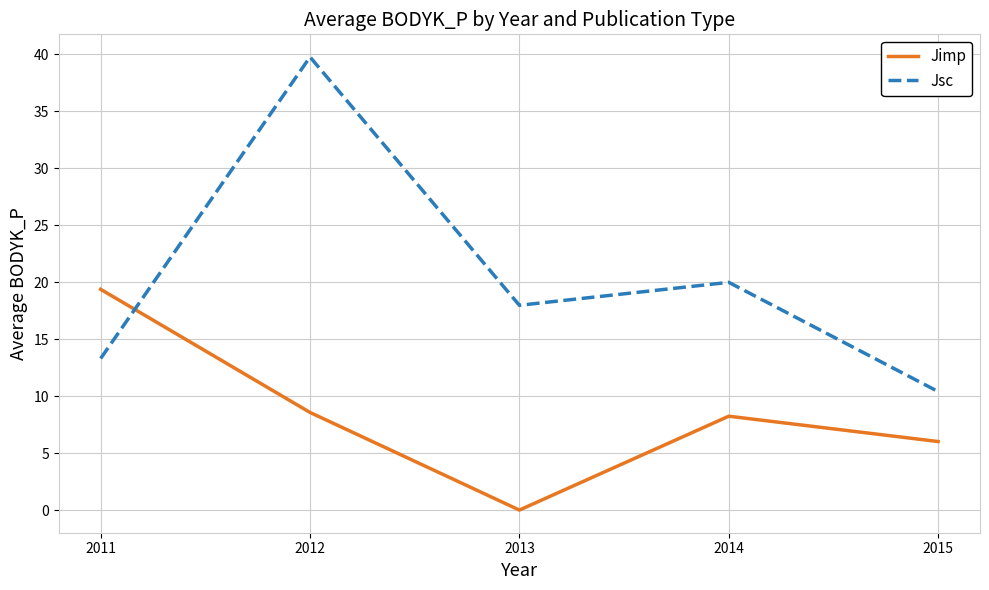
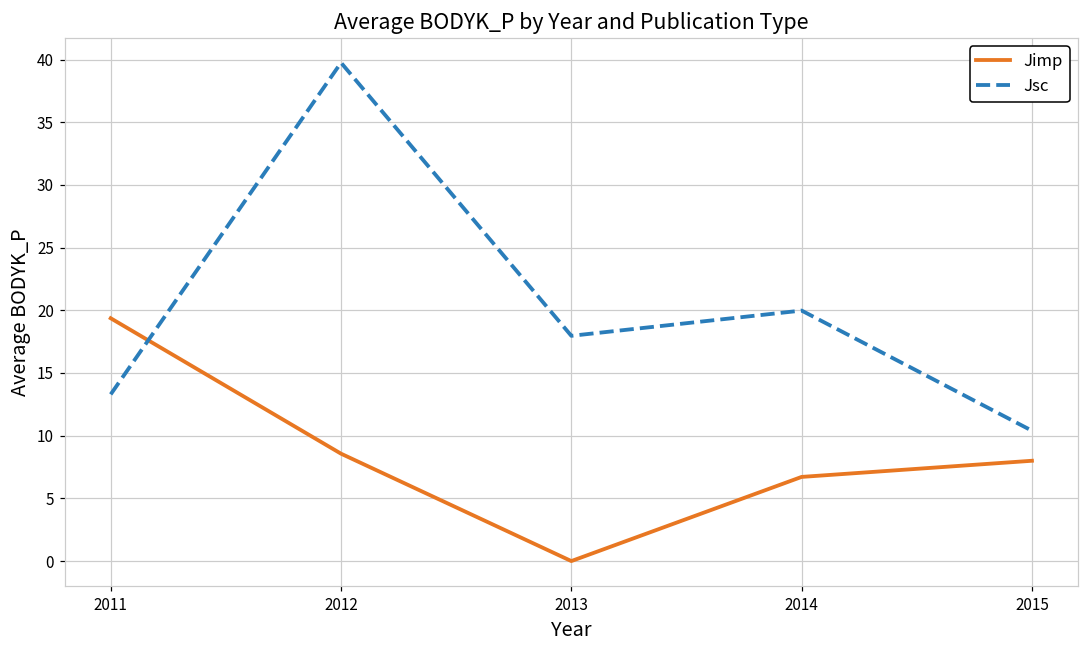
Jimp, 2014: 8.2 -> 6.7
Jimp, 2015: 6.0 -> 8.0
